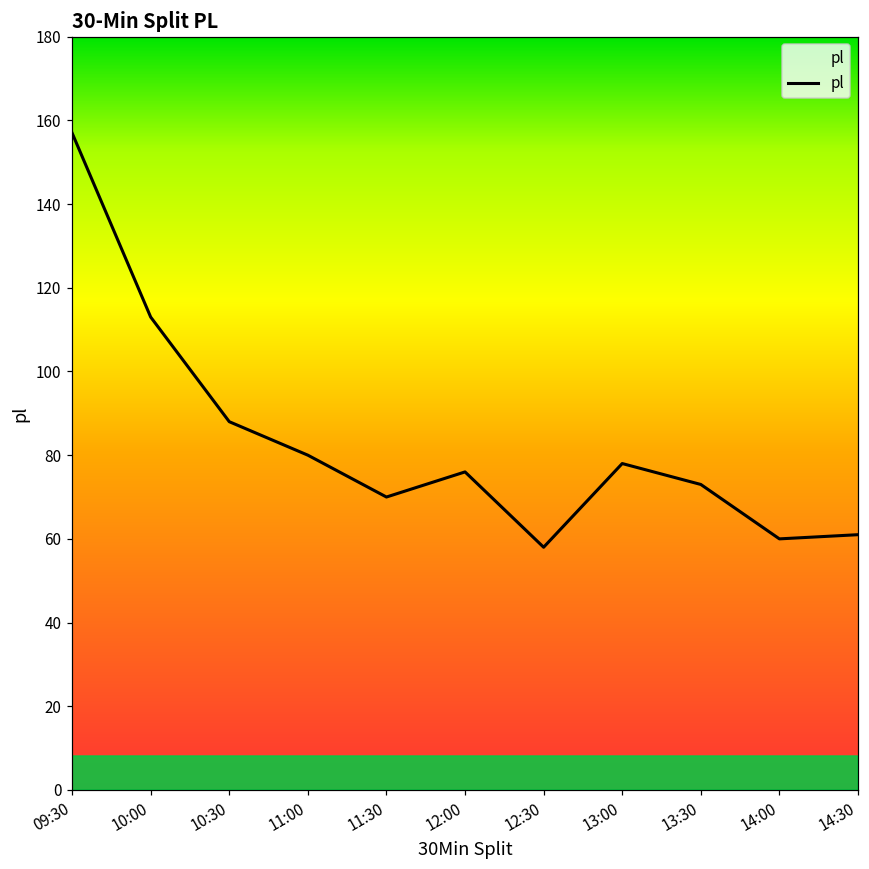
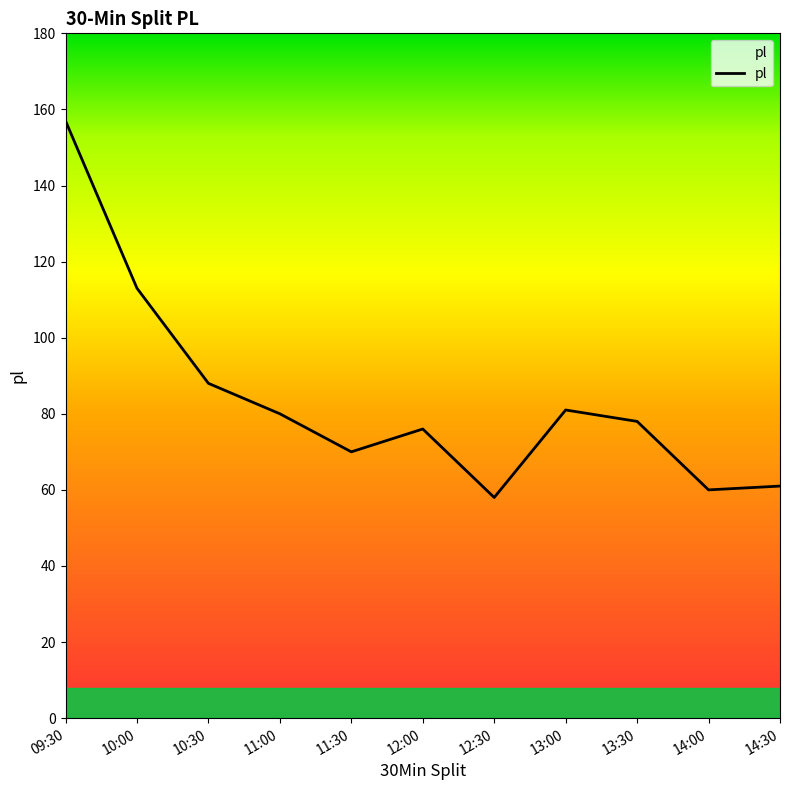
13:00: 78 -> 81
13:30: 73 -> 78
